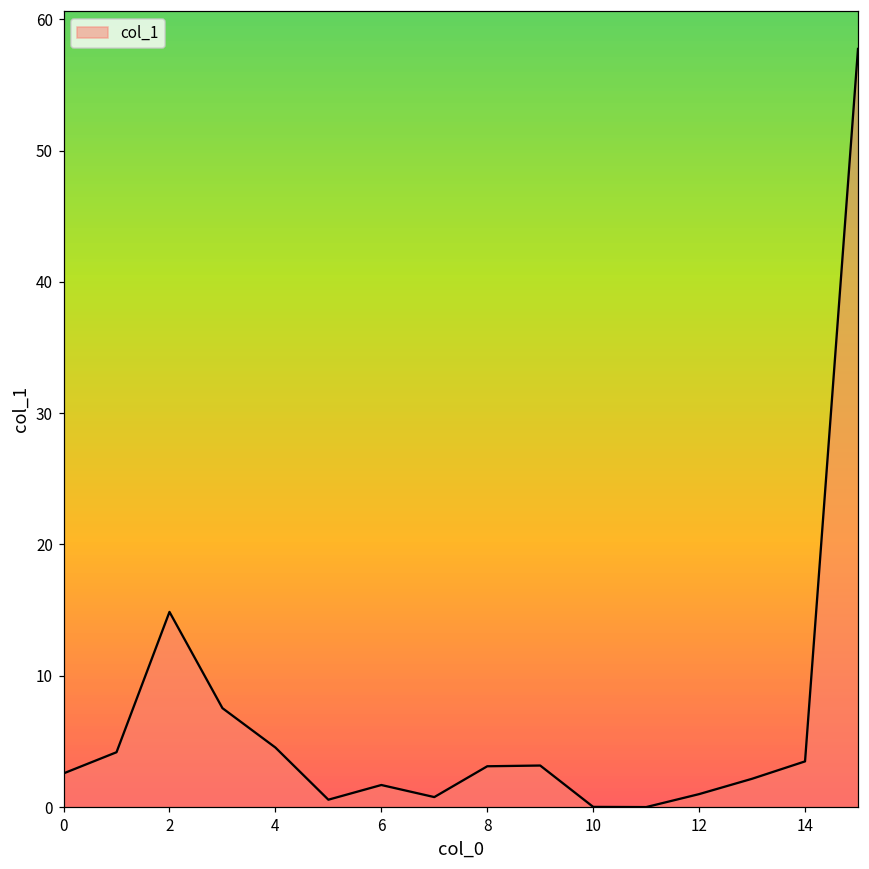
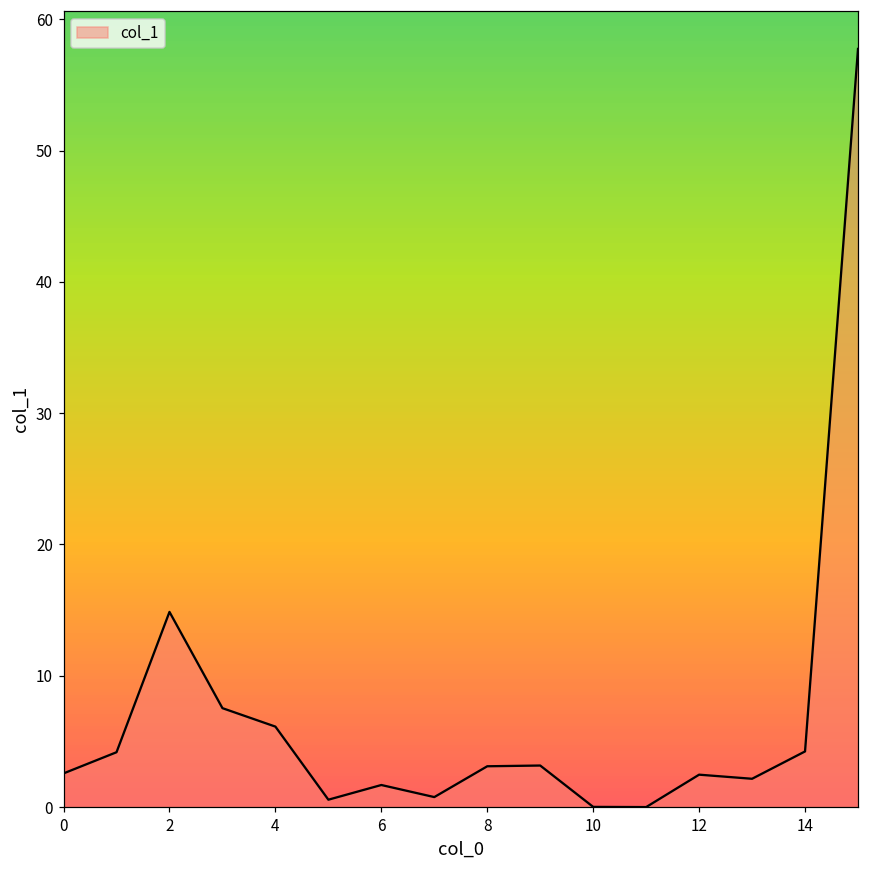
4: 4.5 -> 6.1
12: 1.0 -> 2.5
14: 3.5 -> 4.2
